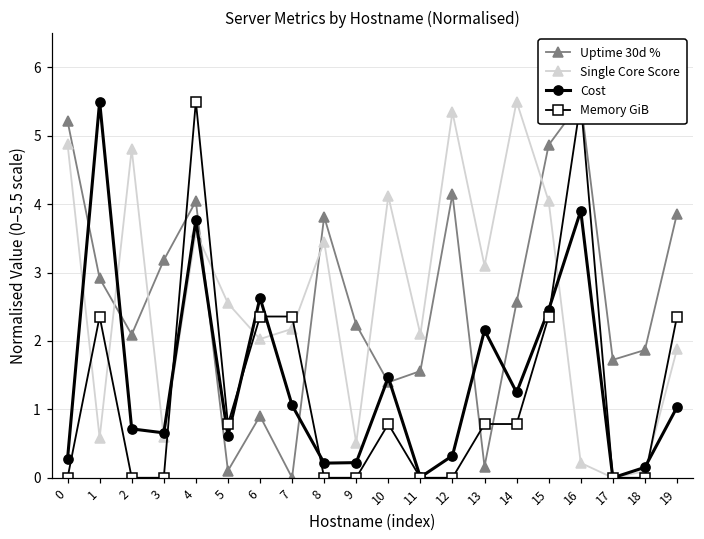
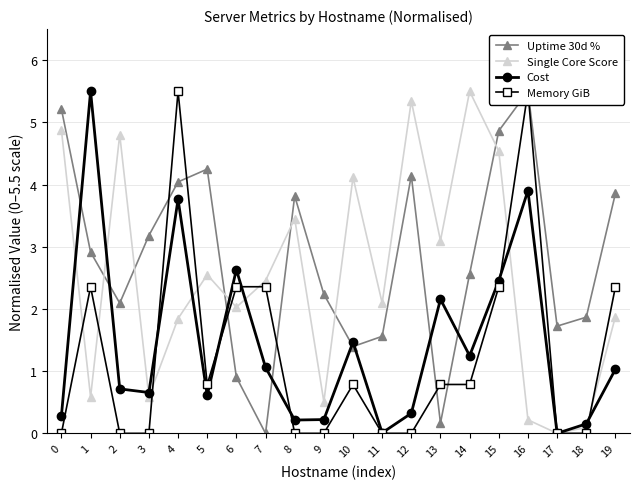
Single Core Score, 4: 3.6 -> 1.8
Uptime 30d %, 5: 0.1 -> 4.2
Single Core Score, 7: 2.2 -> 2.5
Single Core Score, 15: 4.0 -> 4.5
